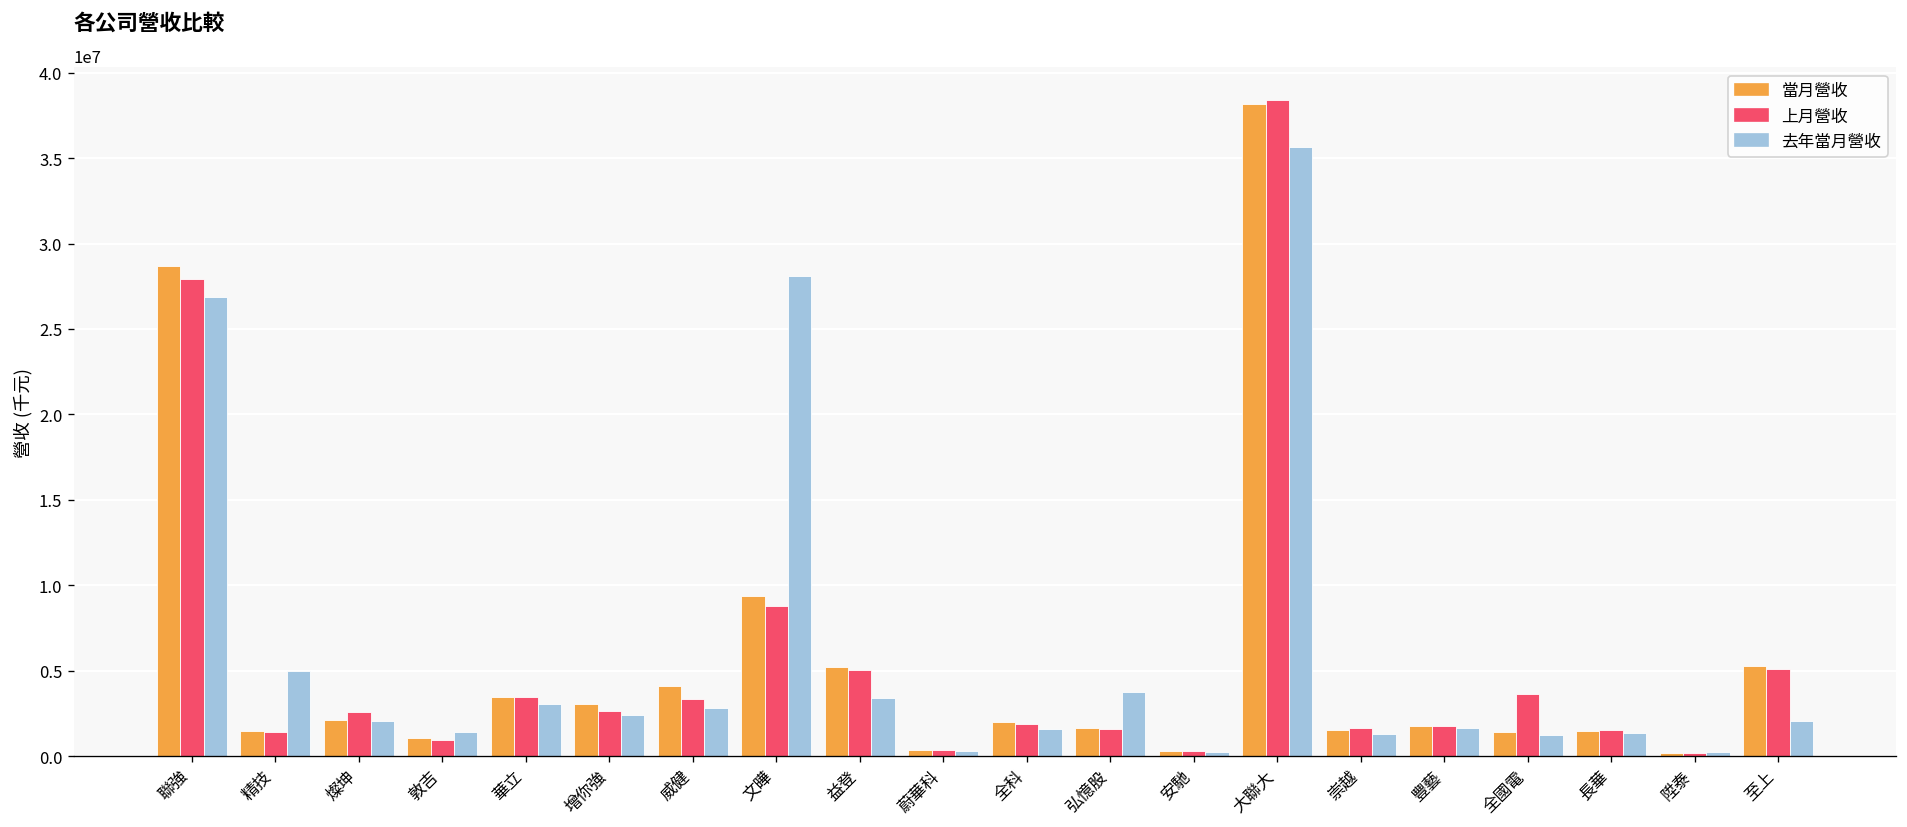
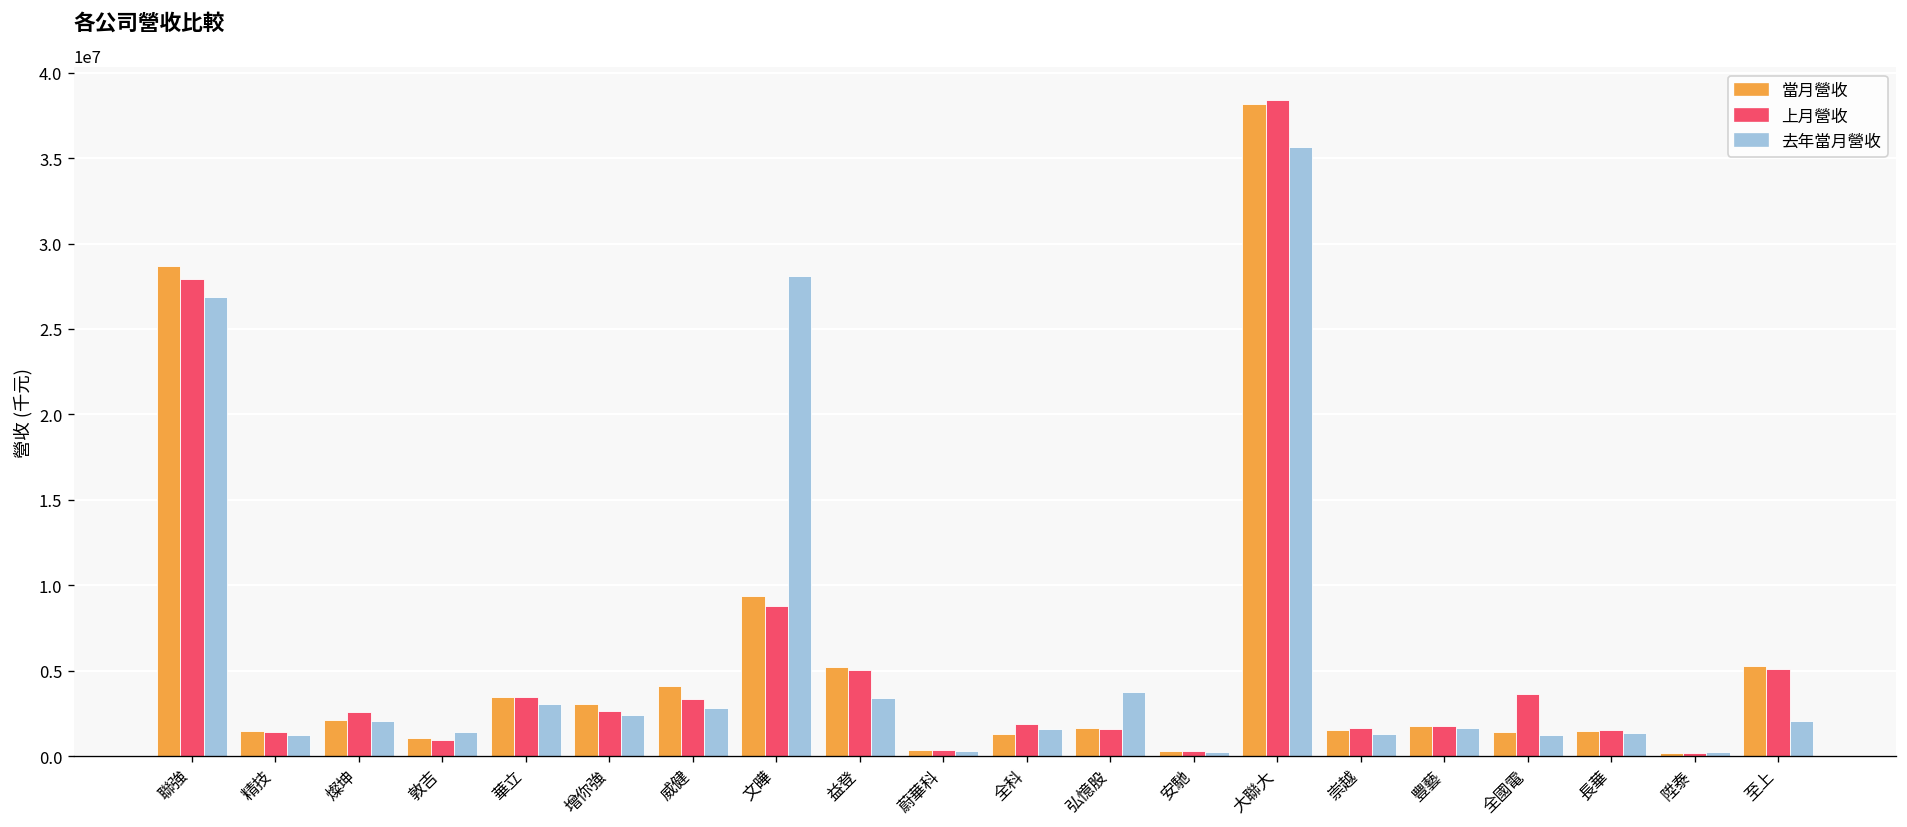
去年當月營收, 精技: 5000000 -> 1300000
當月營收, 全科: 2000000 -> 1300000
